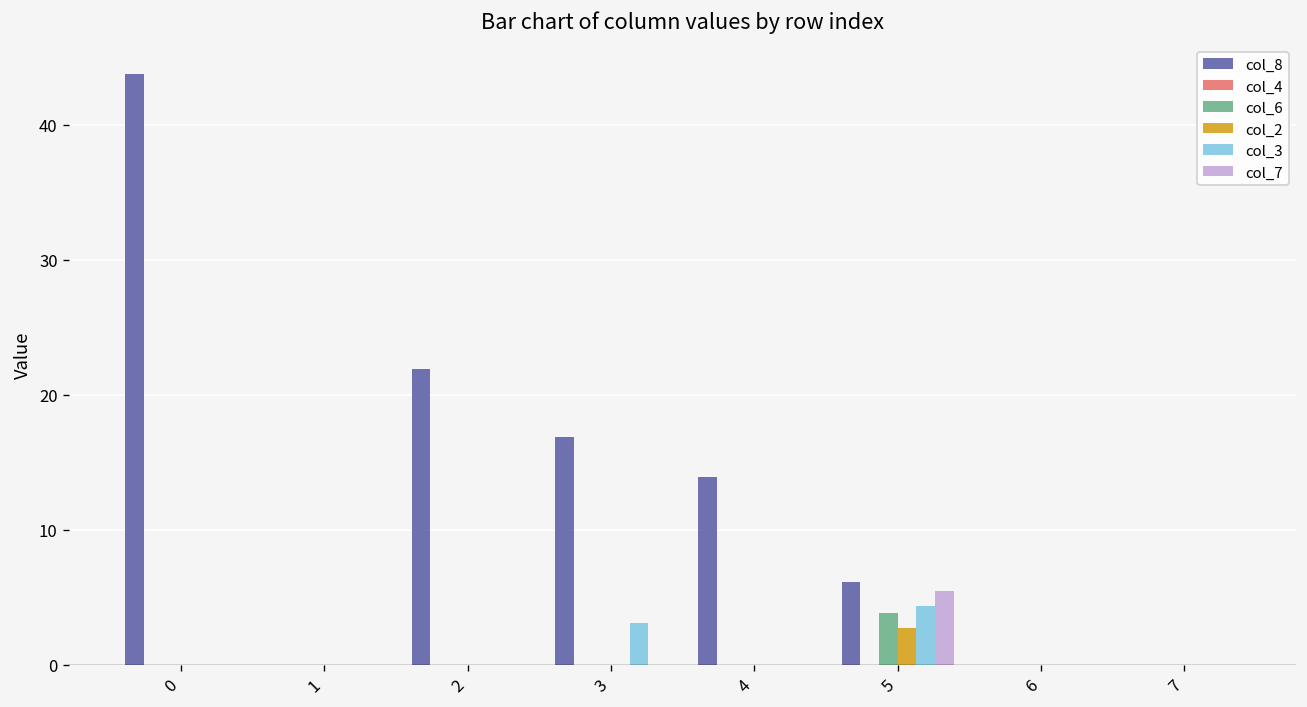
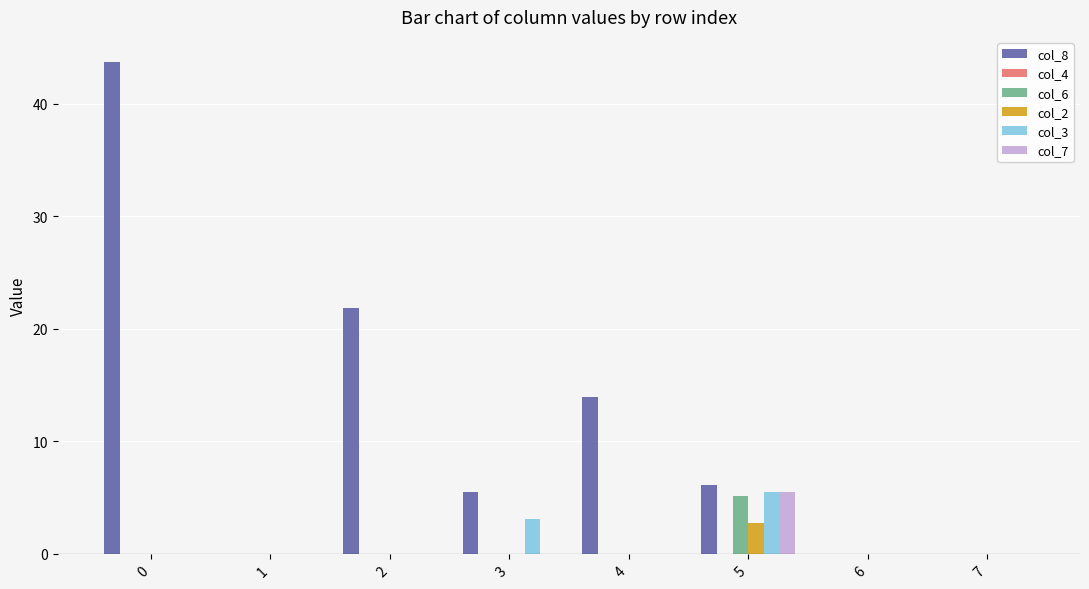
col_8, 3: 16.9 -> 5.5
col_6, 5: 3.9 -> 5.2
col_3, 5: 4.4 -> 5.5
